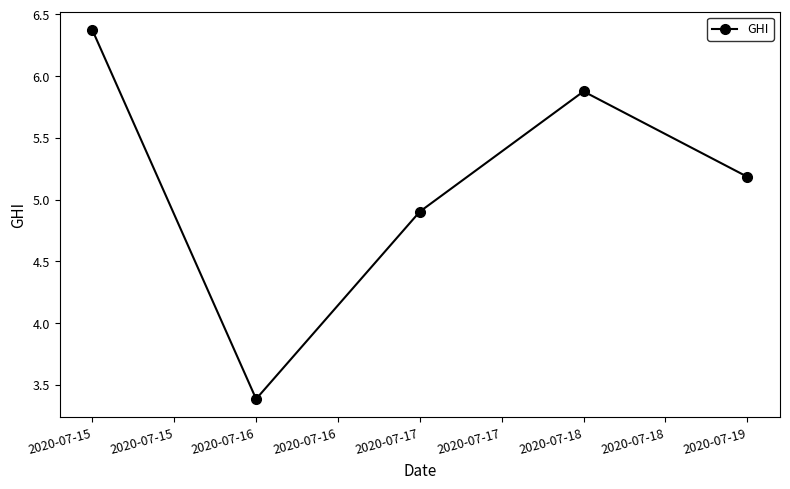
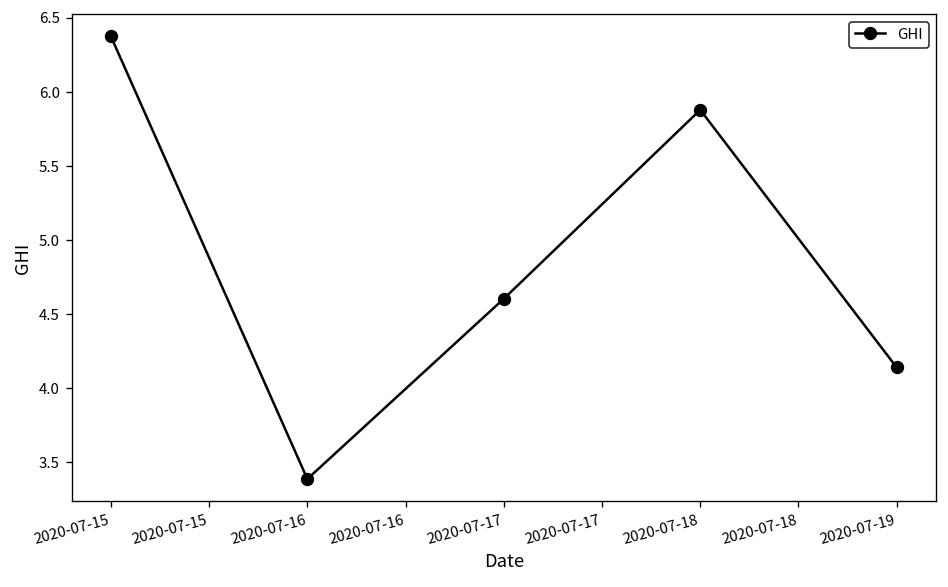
2020-07-17: 4.90 -> 4.60
2020-07-19: 5.19 -> 4.14
